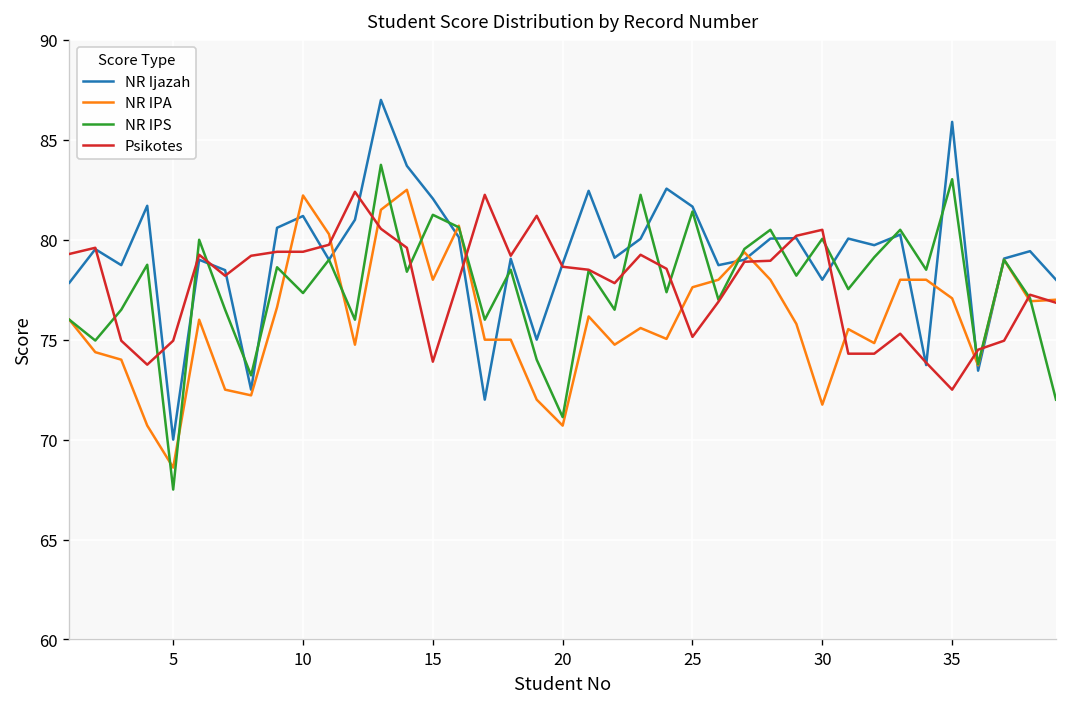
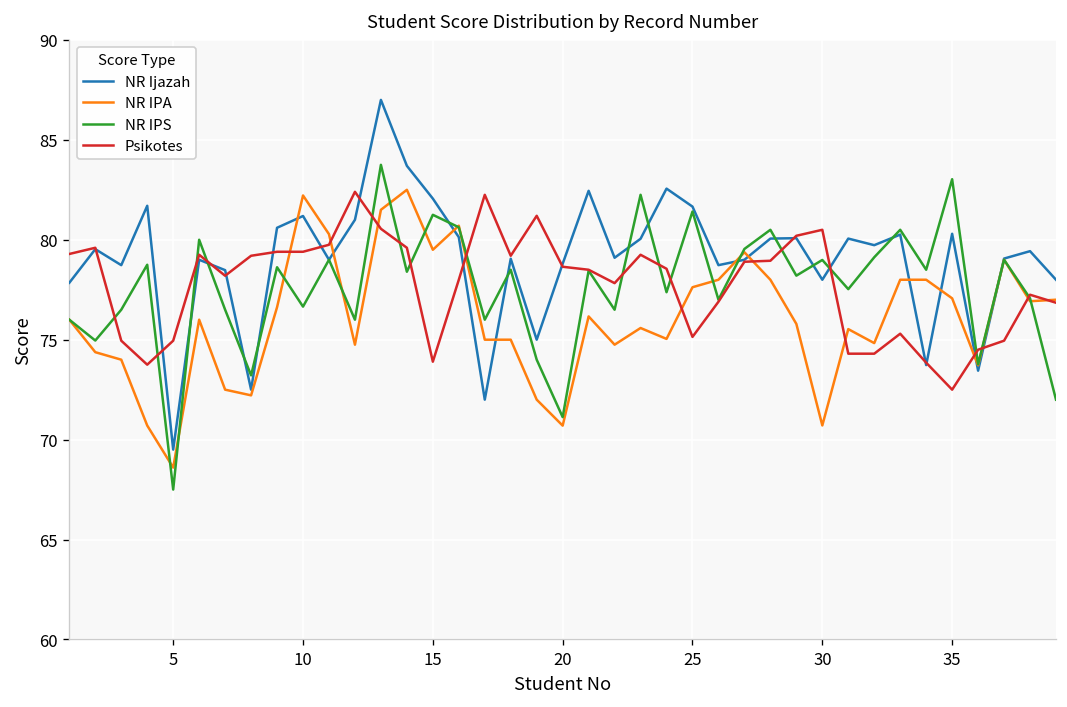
NR Ijazah, 5: 70.0 -> 69.5
NR IPS, 10: 77.3 -> 76.7
NR IPA, 15: 78.0 -> 79.5
NR IPA, 30: 71.8 -> 70.7
NR IPS, 30: 80.1 -> 79.0
NR Ijazah, 35: 85.9 -> 80.3
